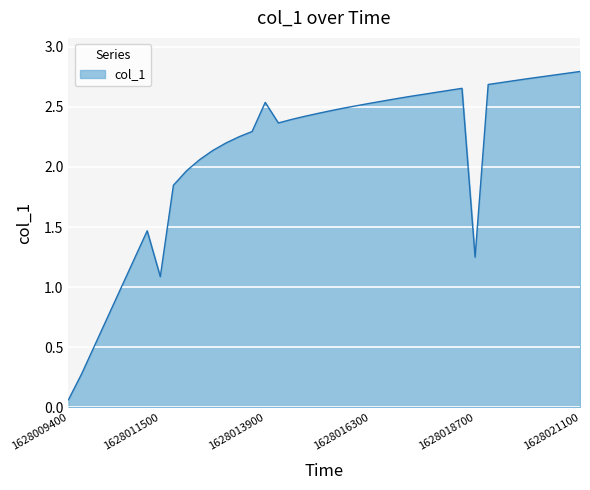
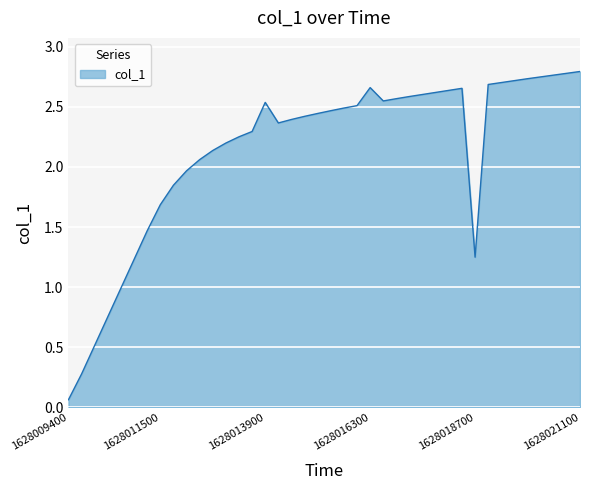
1628011500: 1.09 -> 1.69
1628016300: 2.53 -> 2.66
